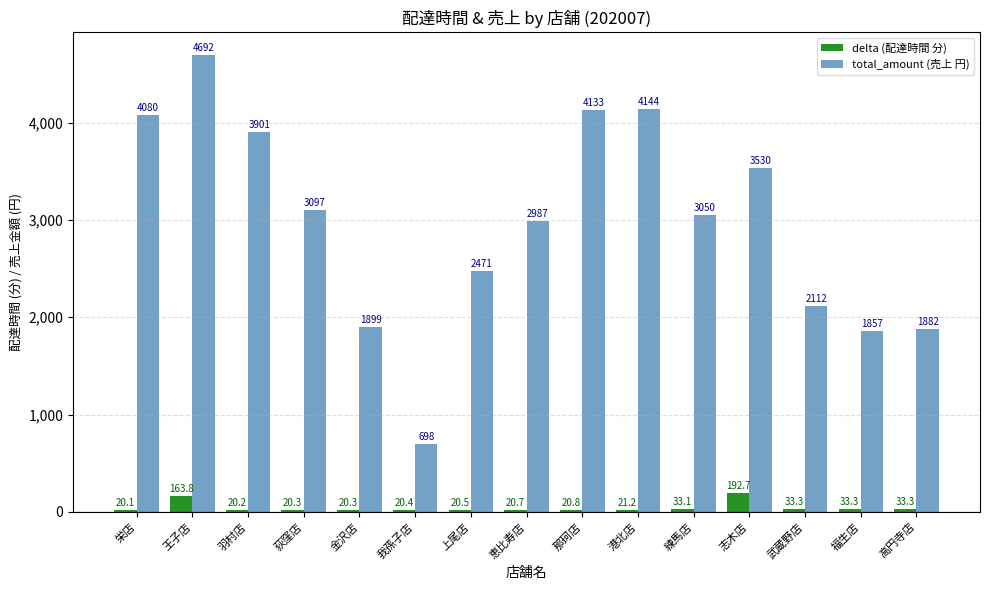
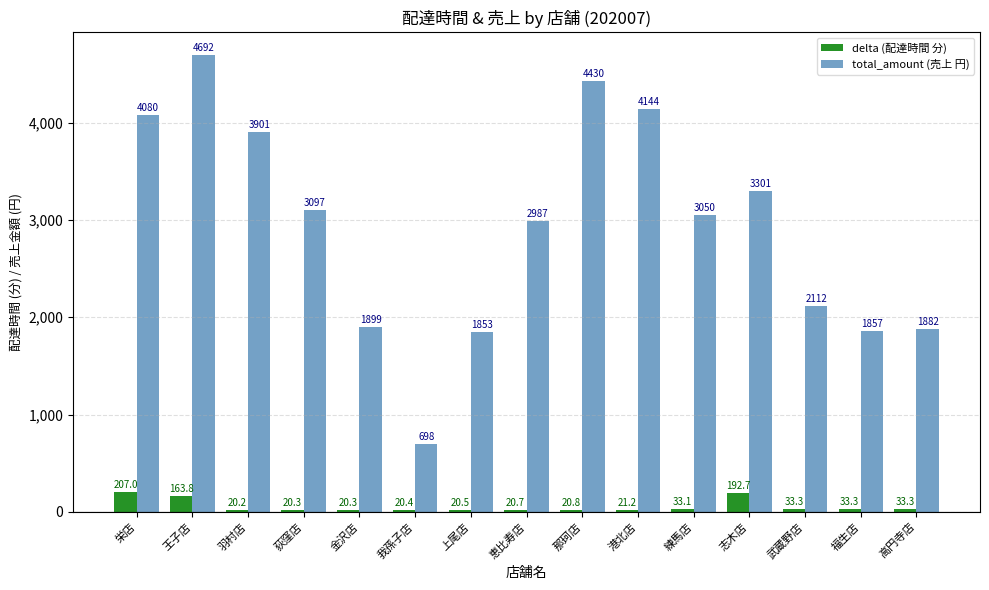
delta (配達時間 分), 栄店: 20.1 -> 207.0
total_amount (売上 円), 上尾店: 2471 -> 1853
total_amount (売上 円), 那珂店: 4133 -> 4430
total_amount (売上 円), 志木店: 3530 -> 3301
